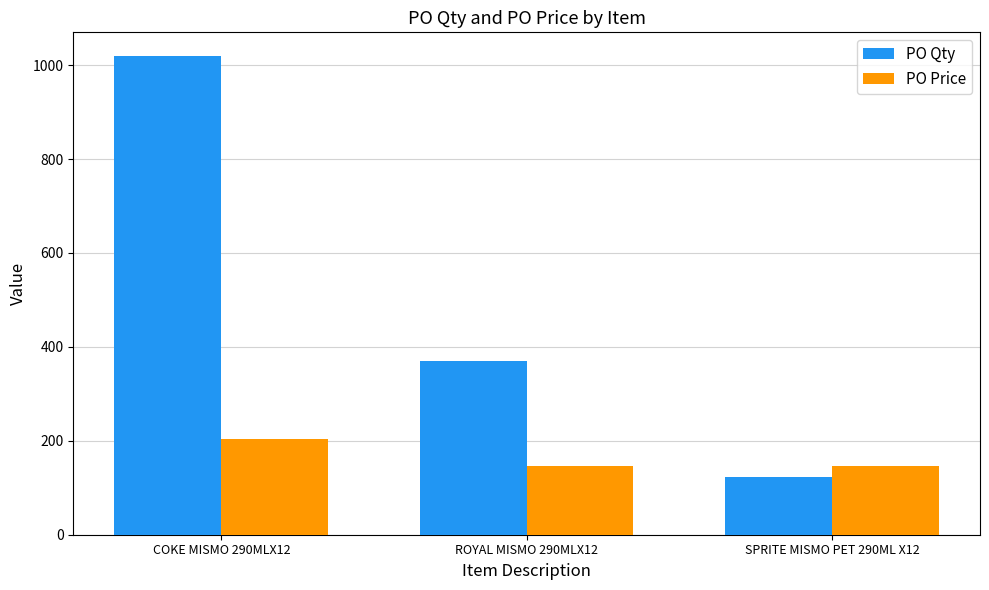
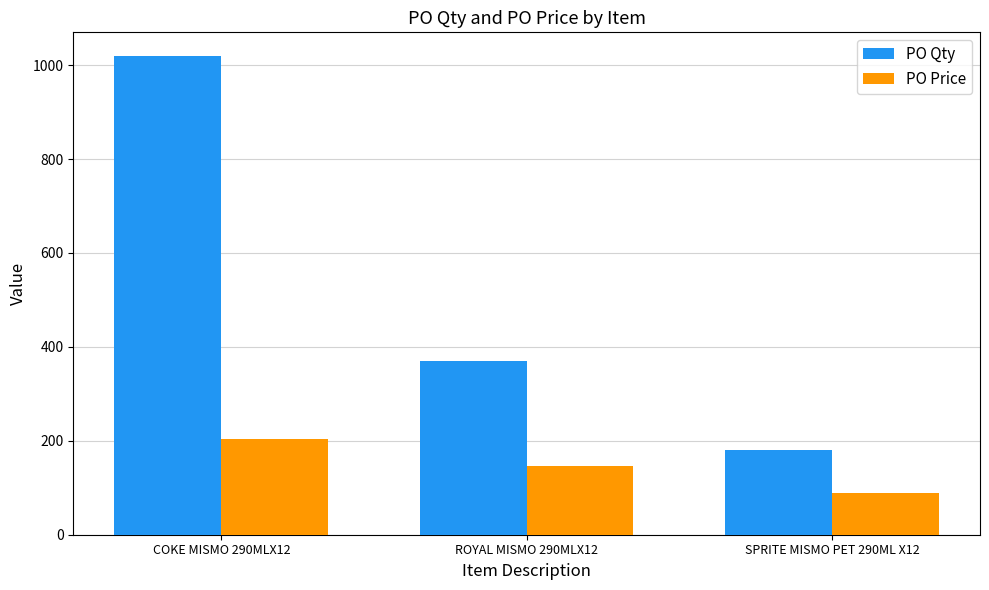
PO Qty, SPRITE MISMO PET 290ML X12: 120 -> 180
PO Price, SPRITE MISMO PET 290ML X12: 150 -> 90
